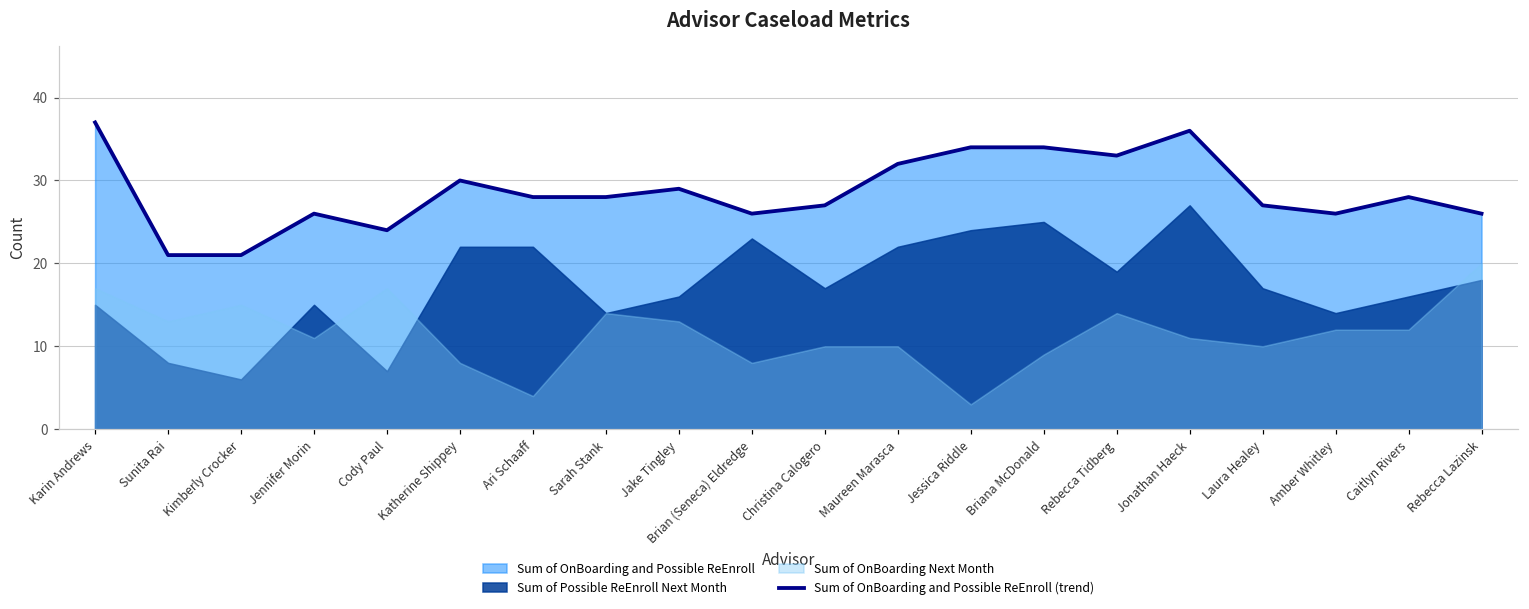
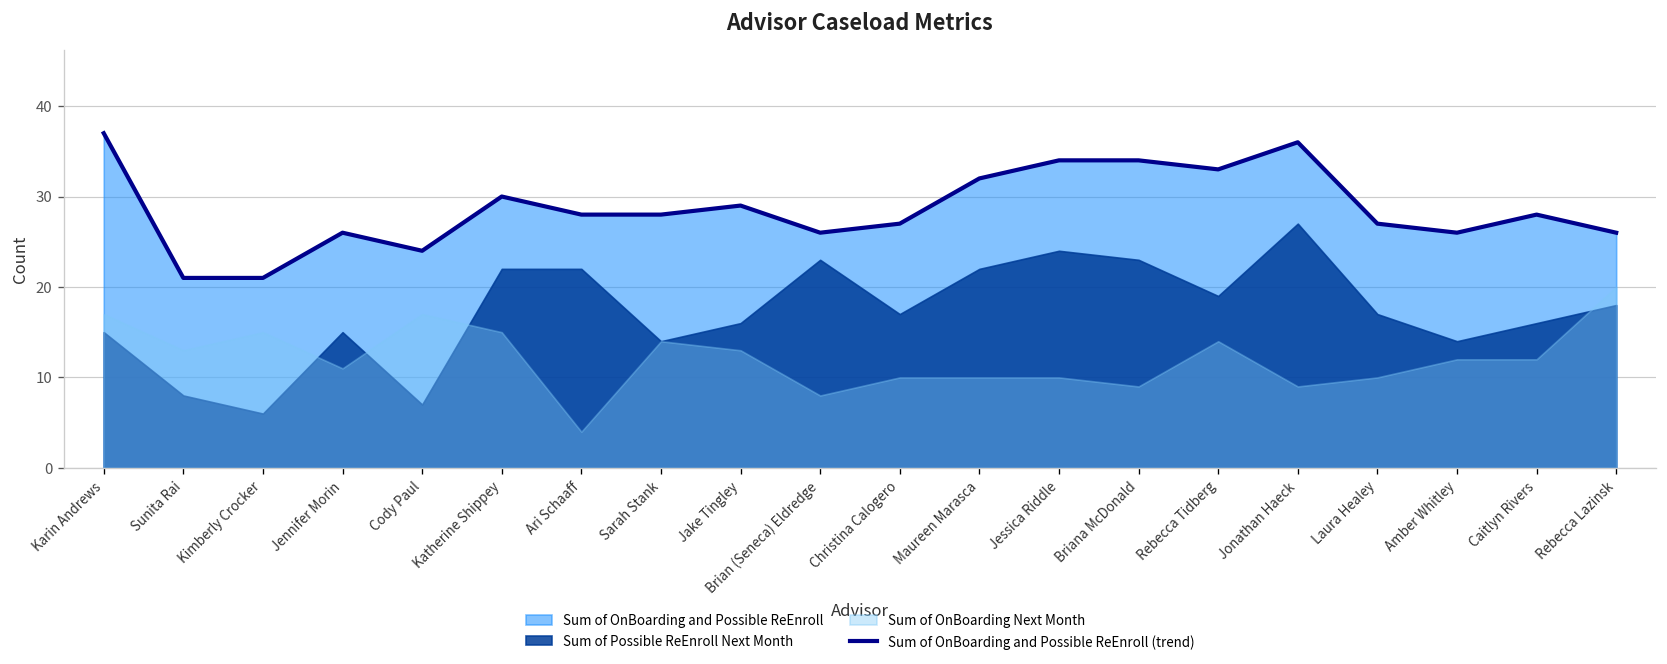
Sum of OnBoarding Next Month, Katherine Shippey: 8 -> 15
Sum of OnBoarding Next Month, Jessica Riddle: 3 -> 10
Sum of Possible ReEnroll Next Month, Briana McDonald: 25 -> 23
Sum of OnBoarding Next Month, Jonathan Haeck: 11 -> 9
